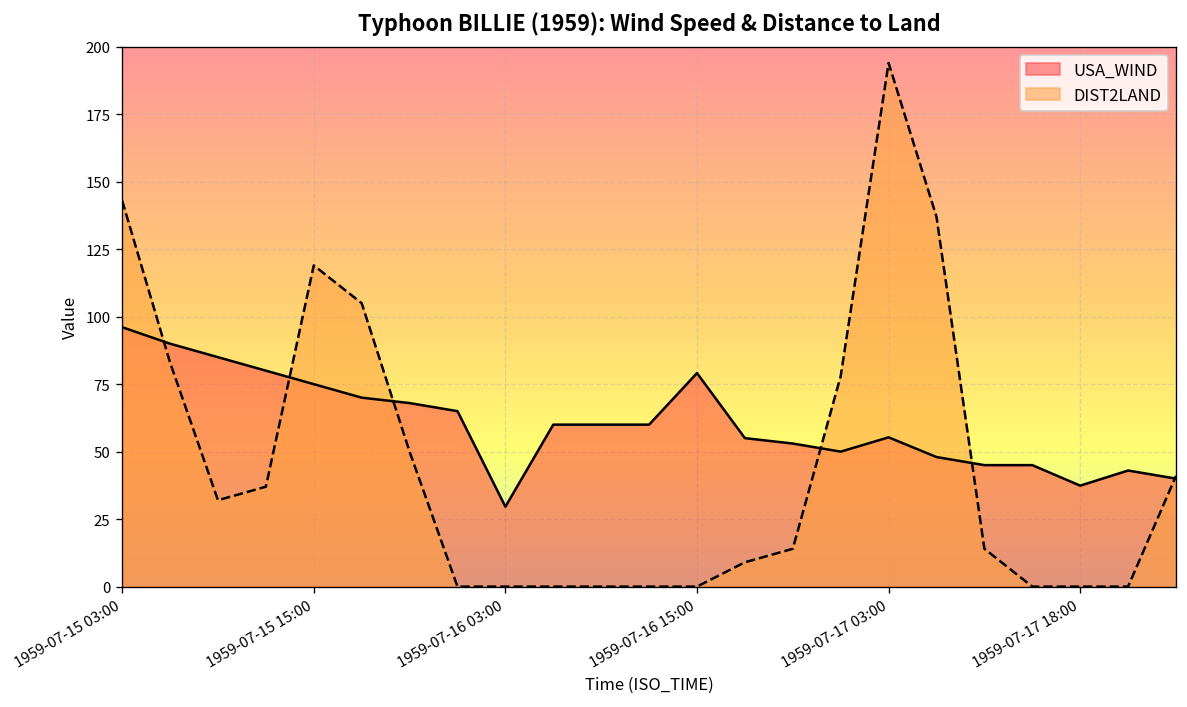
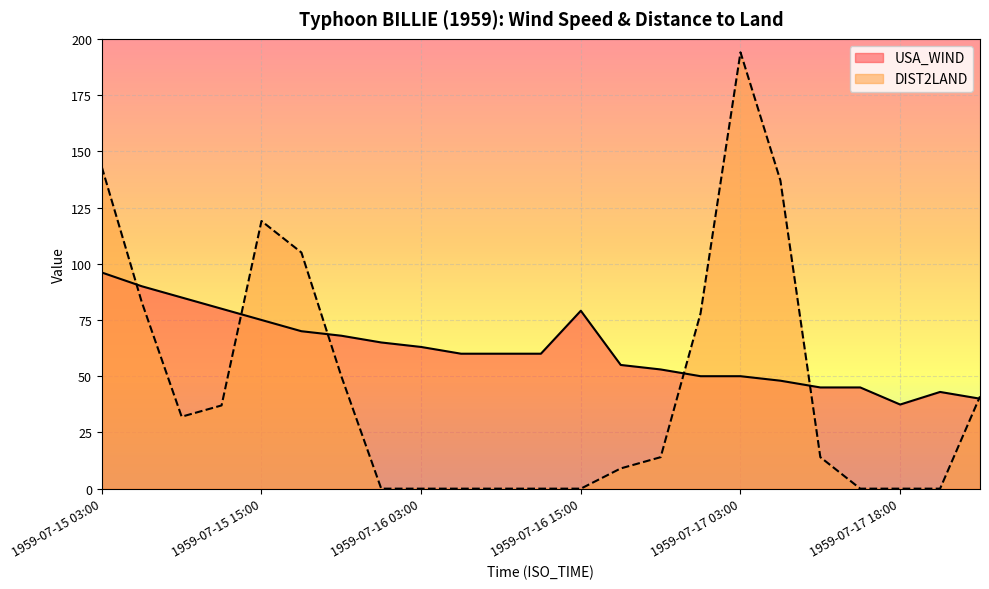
USA_WIND, 1959-07-16 03:00: 30 -> 63
USA_WIND, 1959-07-17 03:00: 55 -> 50
